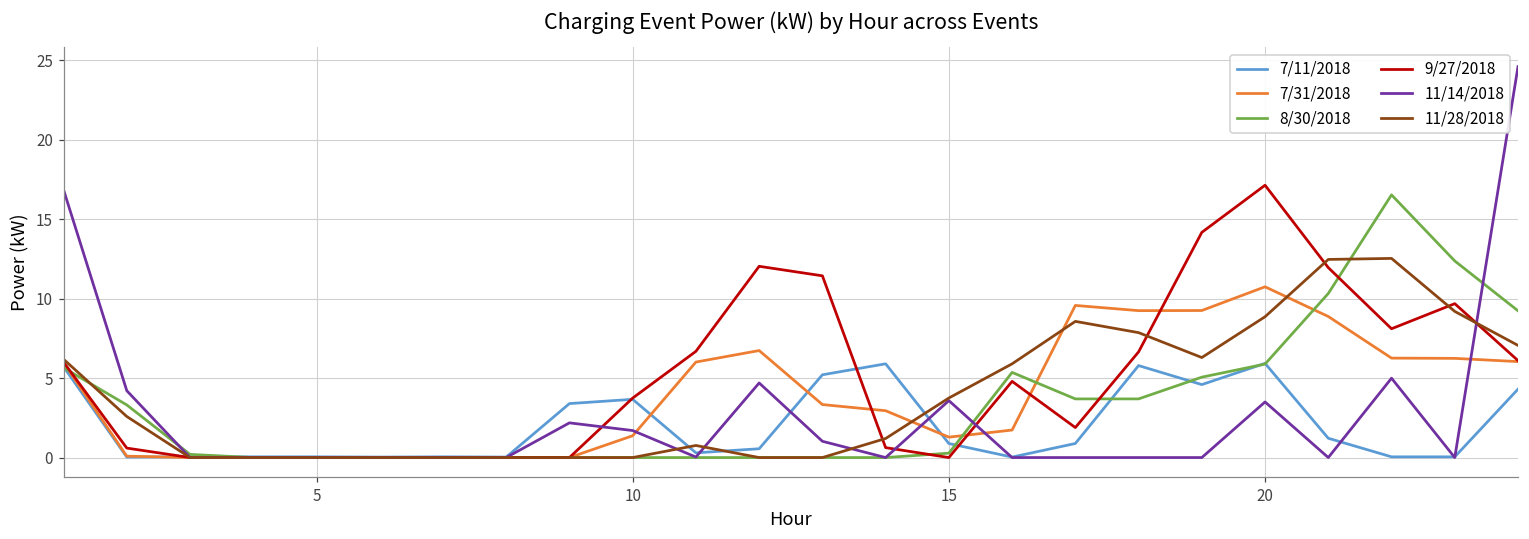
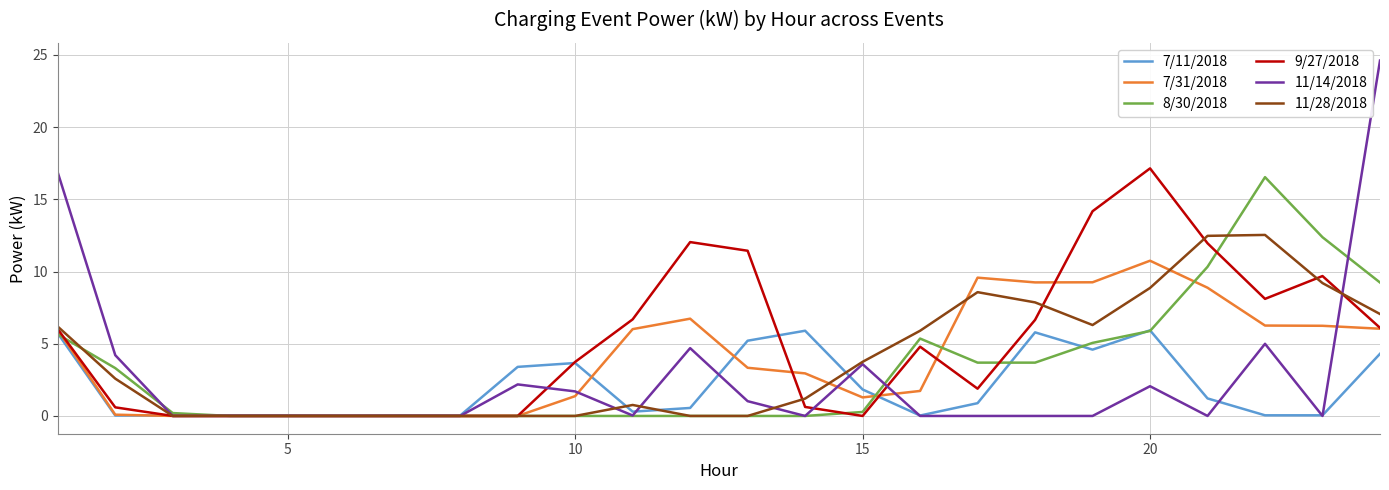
7/11/2018, 15: 0.9 -> 1.8
11/14/2018, 20: 3.5 -> 2.1
